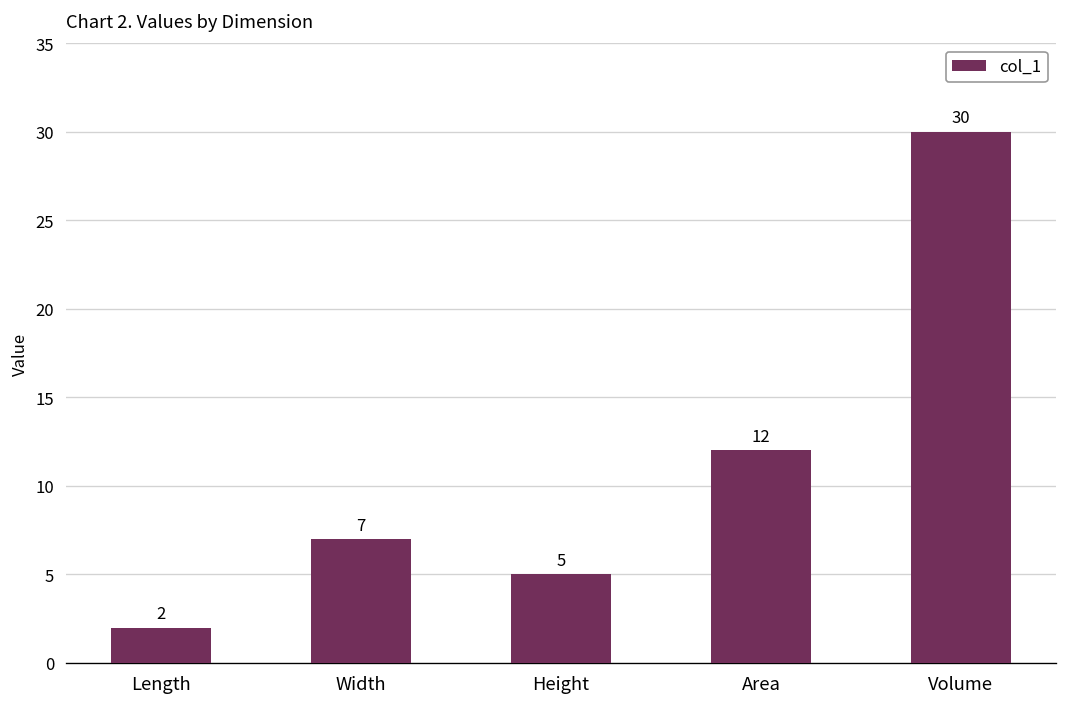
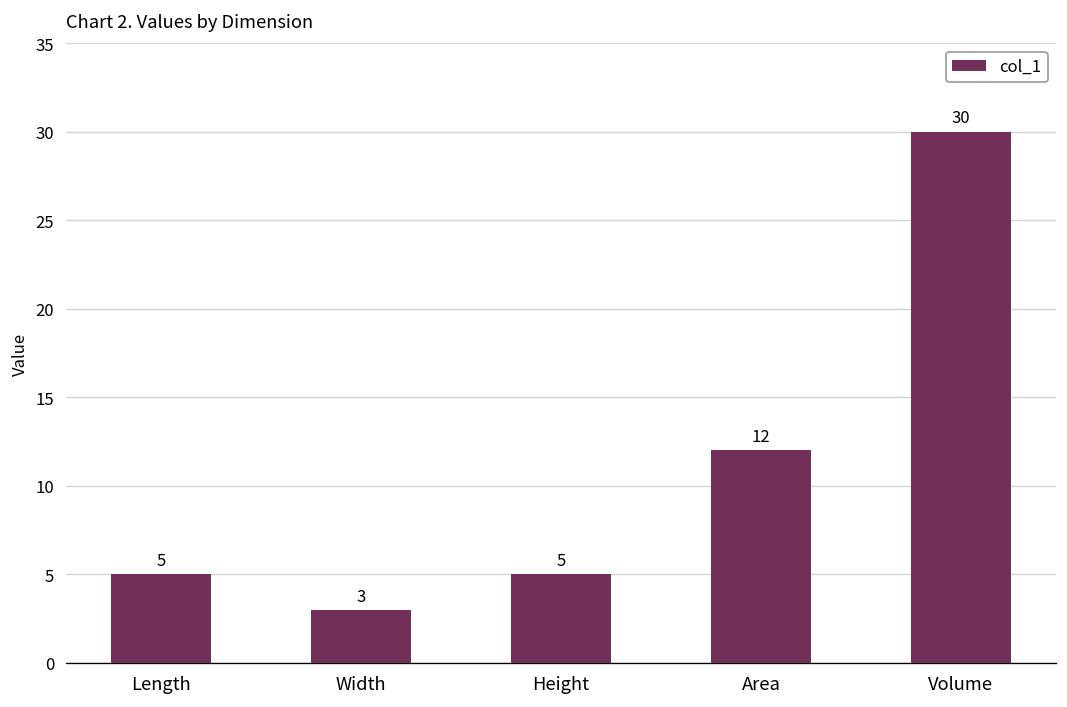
Length: 2 -> 5
Width: 7 -> 3
